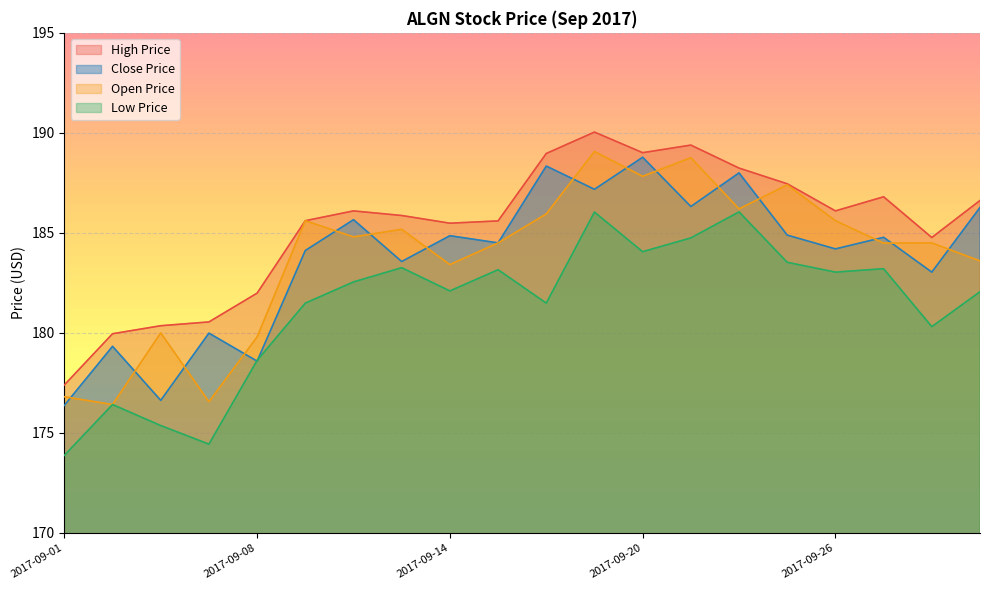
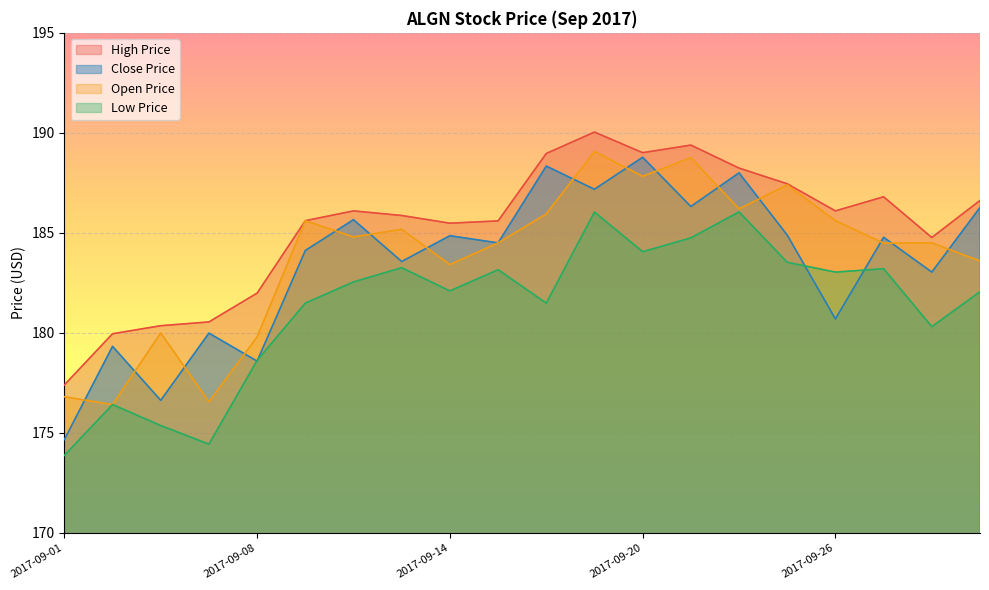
Close Price, 2017-09-01: 176.4 -> 174.7
Close Price, 2017-09-26: 184.2 -> 180.7
